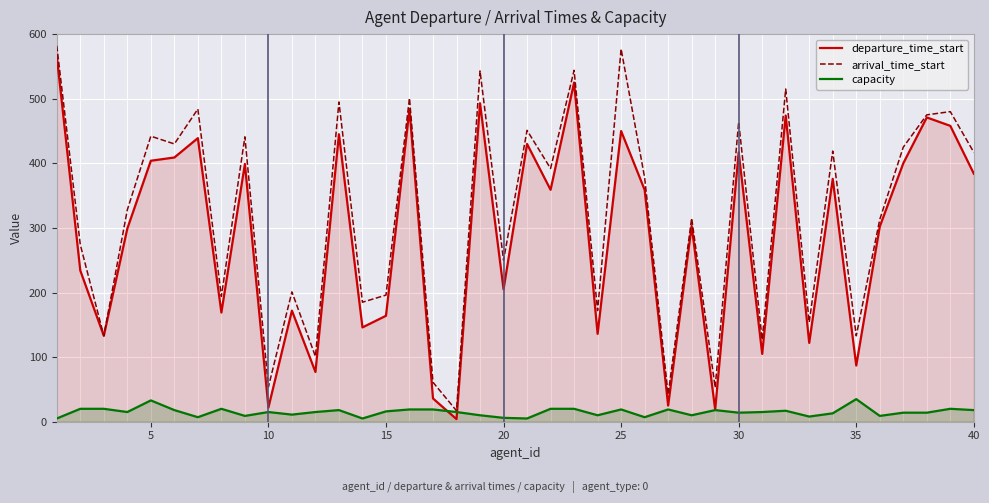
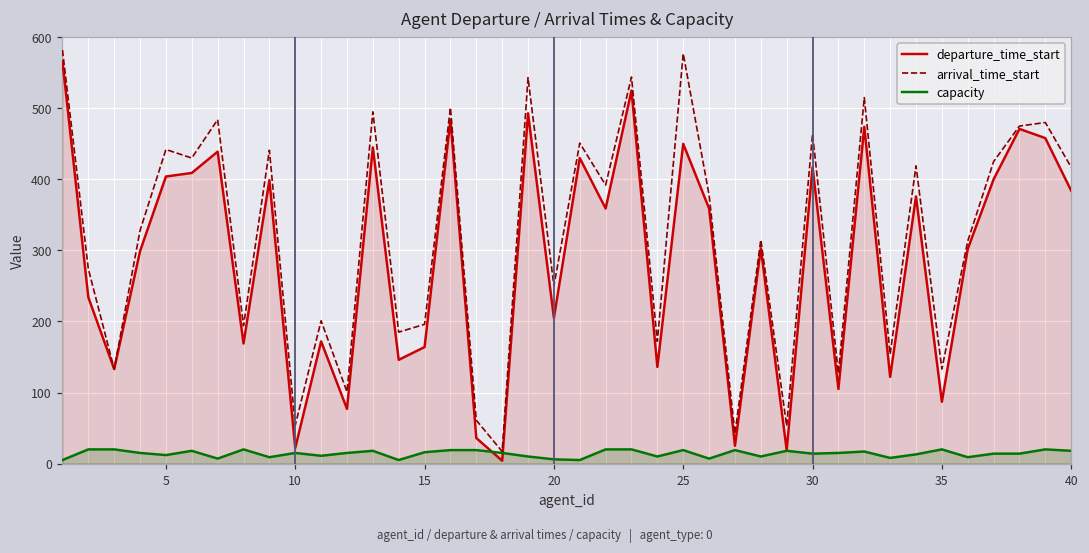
capacity, 5: 30 -> 10
capacity, 35: 40 -> 20
